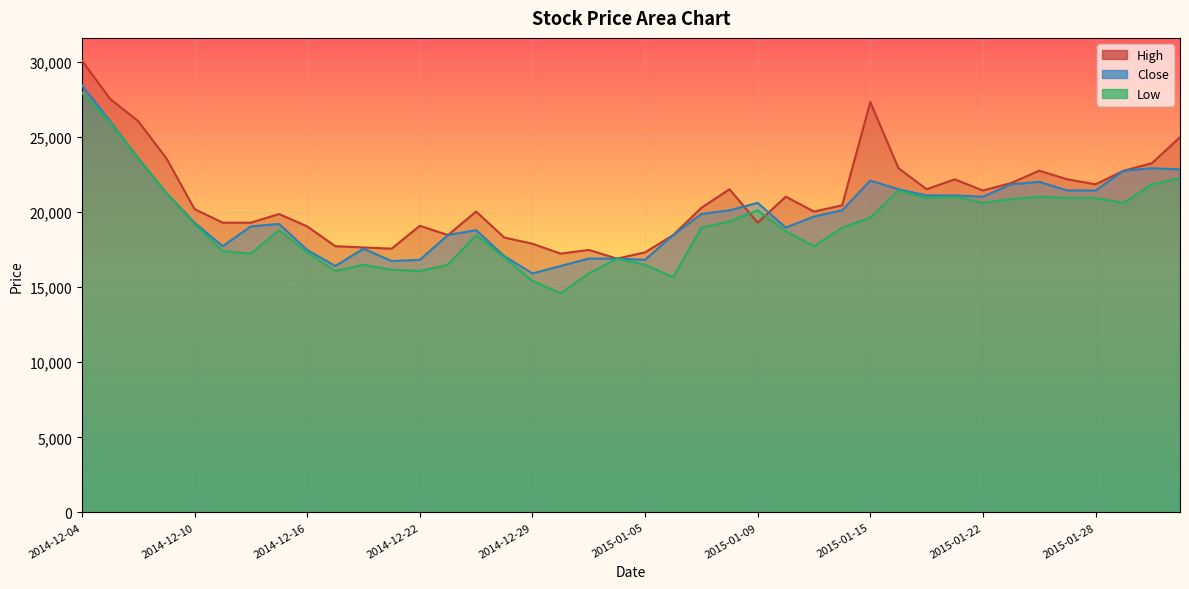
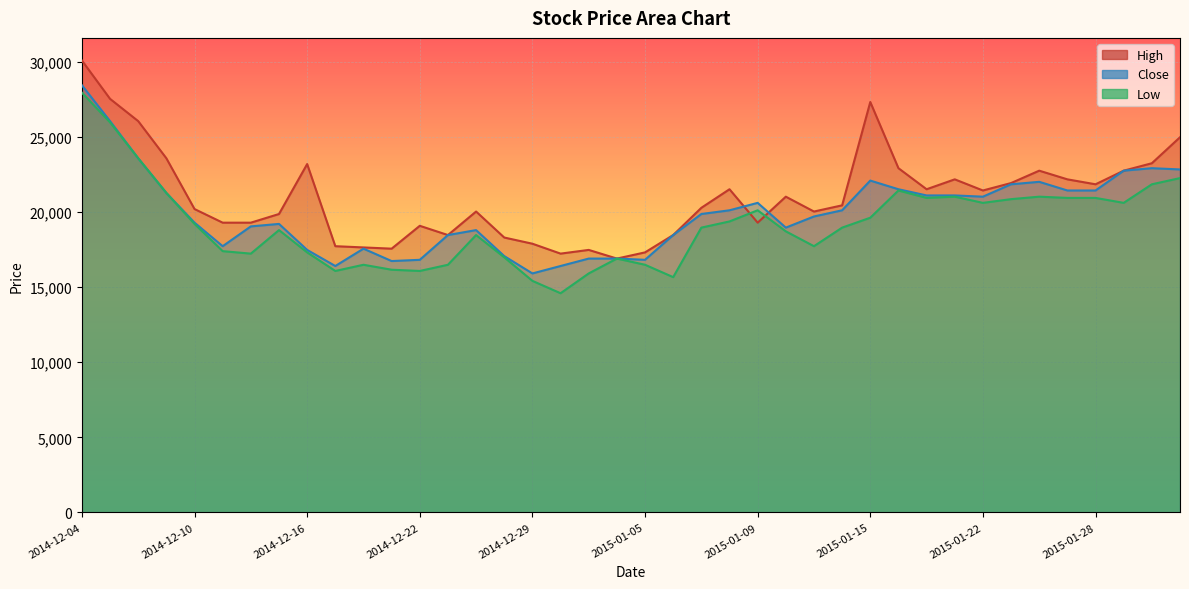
High, 2014-12-16: 19,000 -> 23,200
